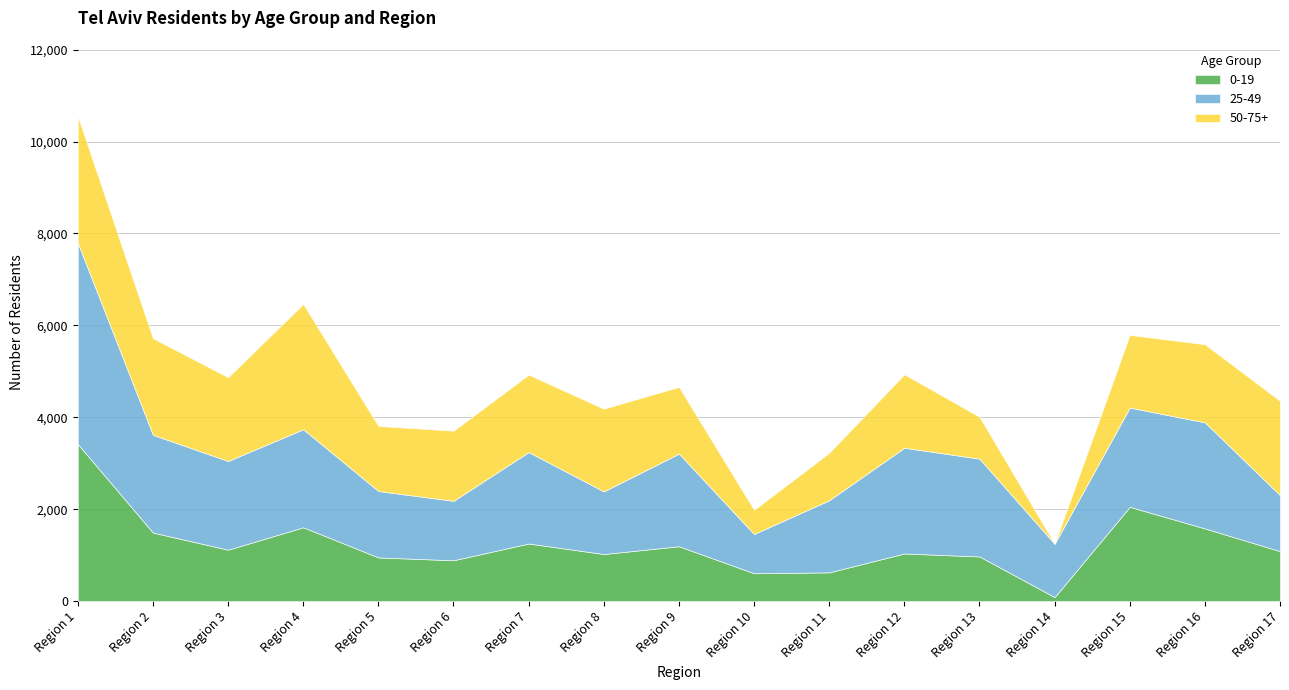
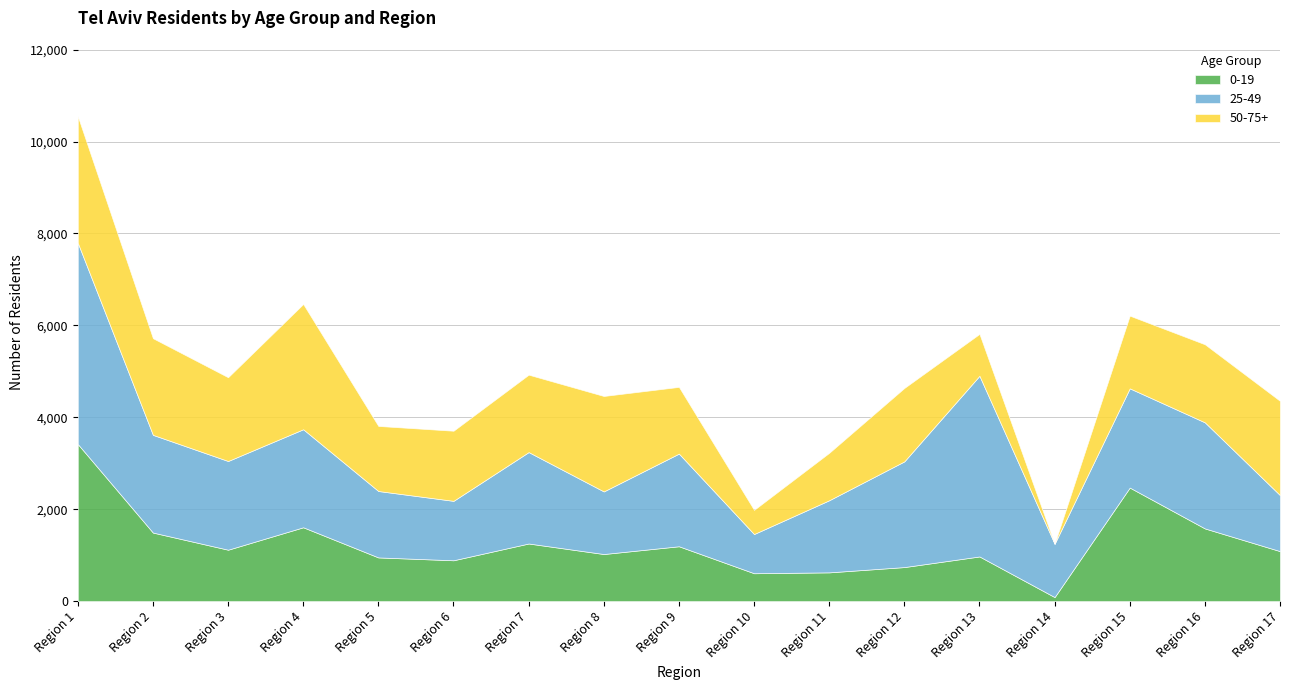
50-75+, Region 8: 1,800 -> 2,100
0-19, Region 12: 1,000 -> 700
25-49, Region 13: 2,100 -> 3,900
0-19, Region 15: 2,100 -> 2,500
